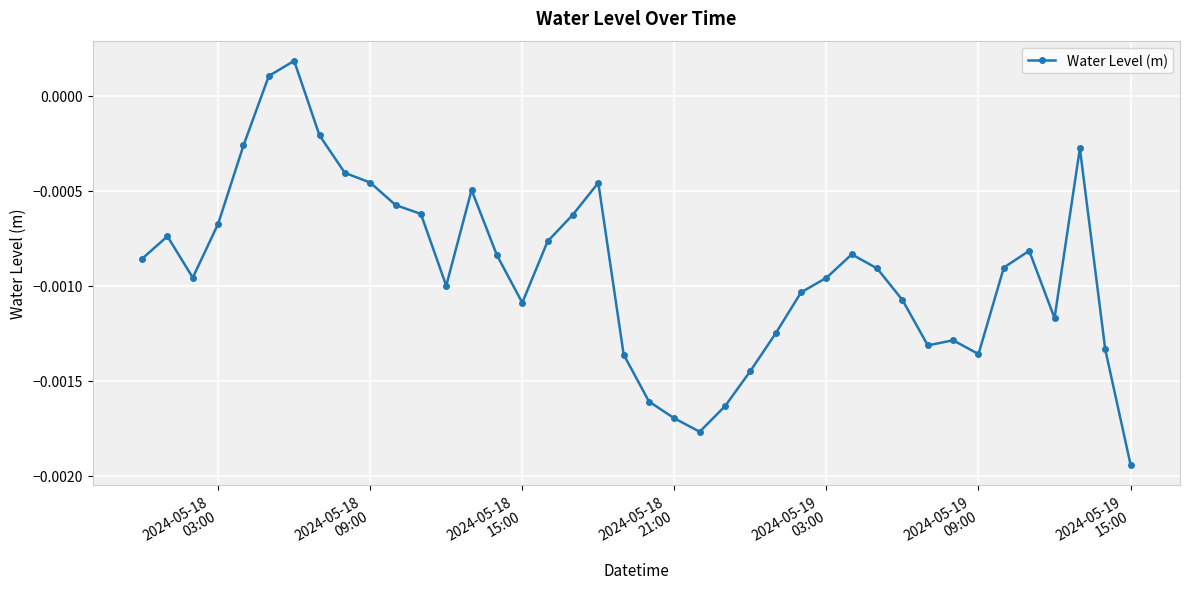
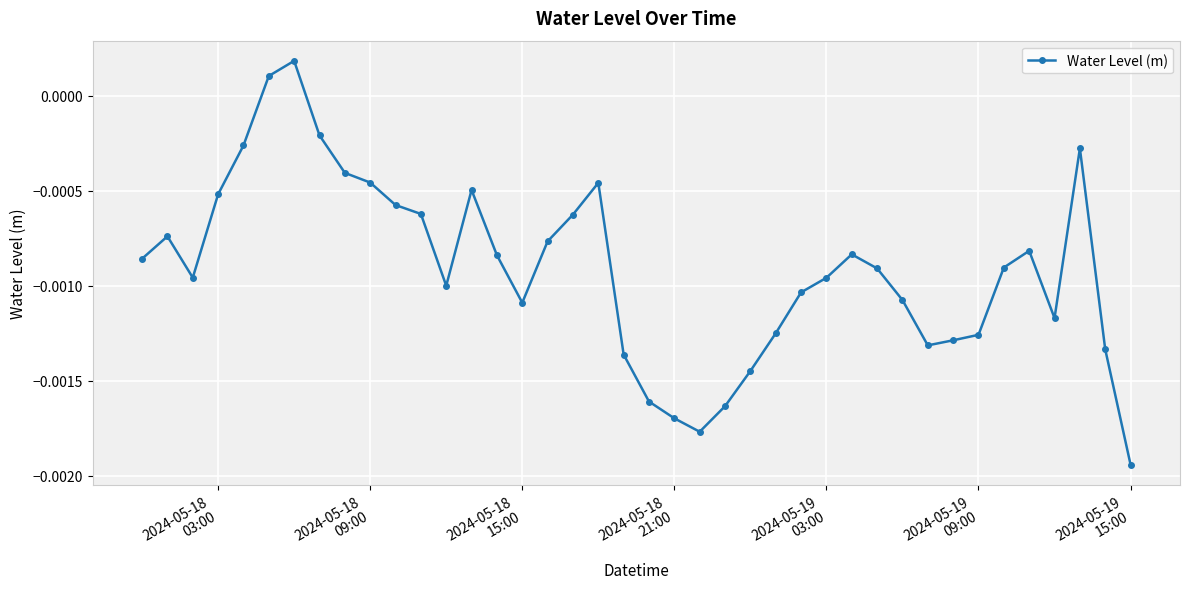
2024-05-18 03:00: -0.00067 -> -0.00052
2024-05-19 09:00: -0.00136 -> -0.00126
